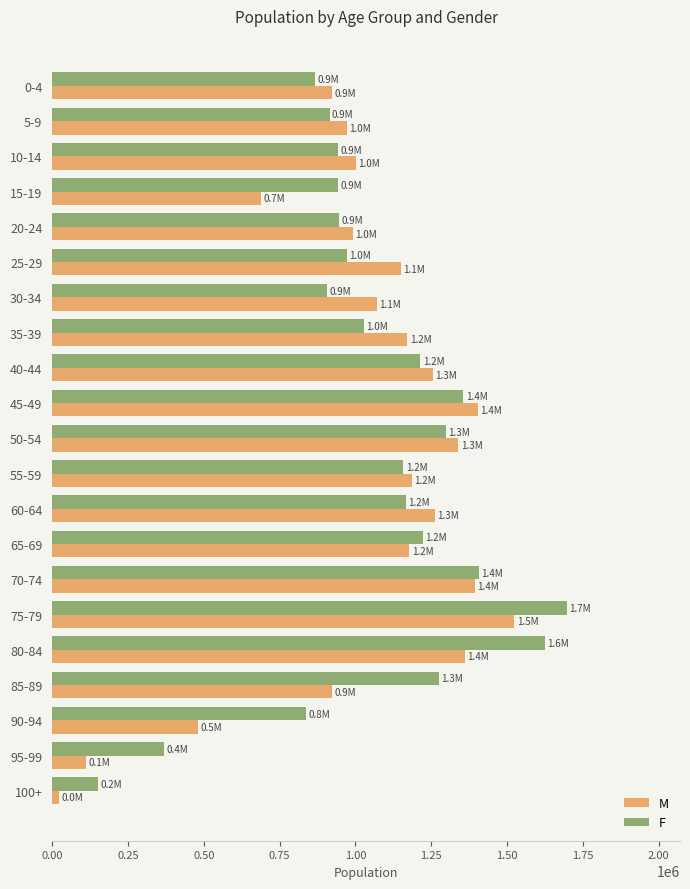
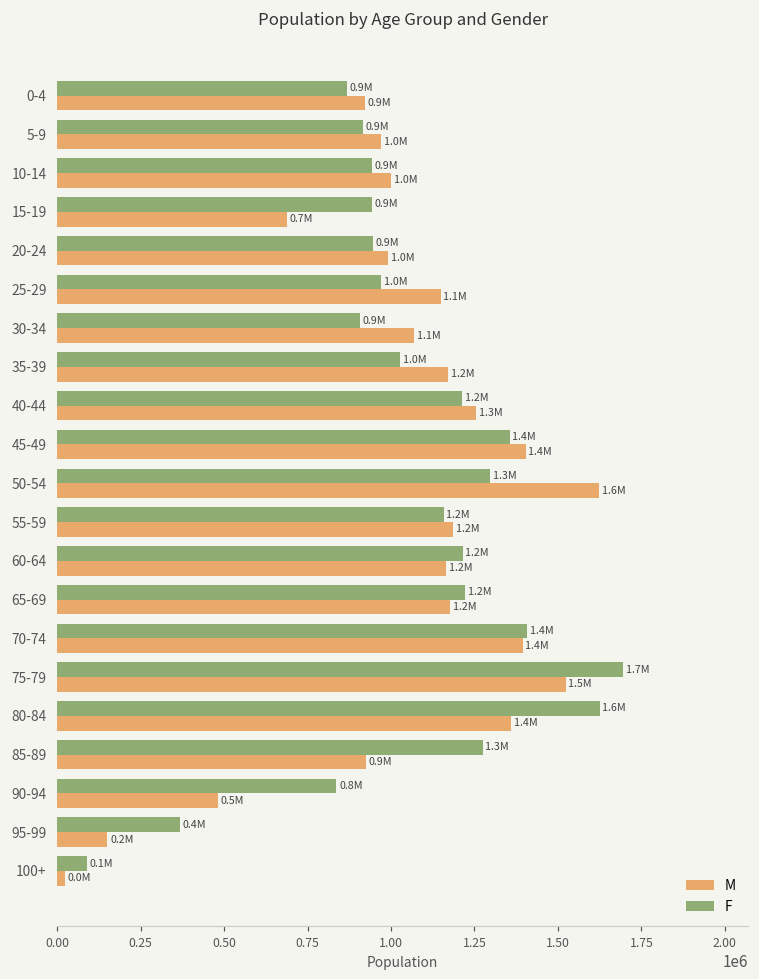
M, 50-54: 1.3M -> 1.6M
F, 60-64: 1170000 -> 1210000
M, 60-64: 1.3M -> 1.2M
M, 95-99: 0.1M -> 0.2M
F, 100+: 0.2M -> 0.1M
